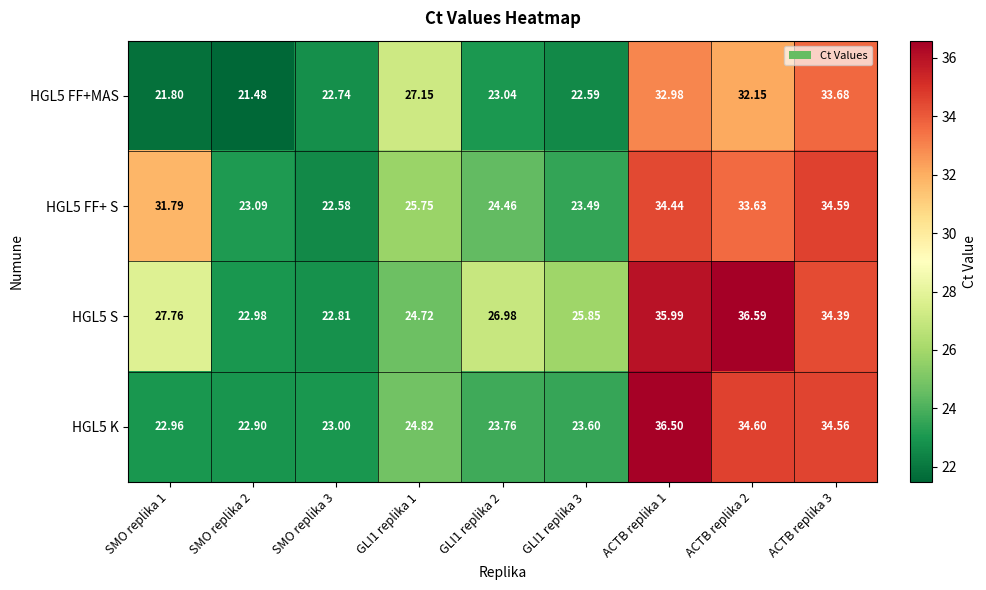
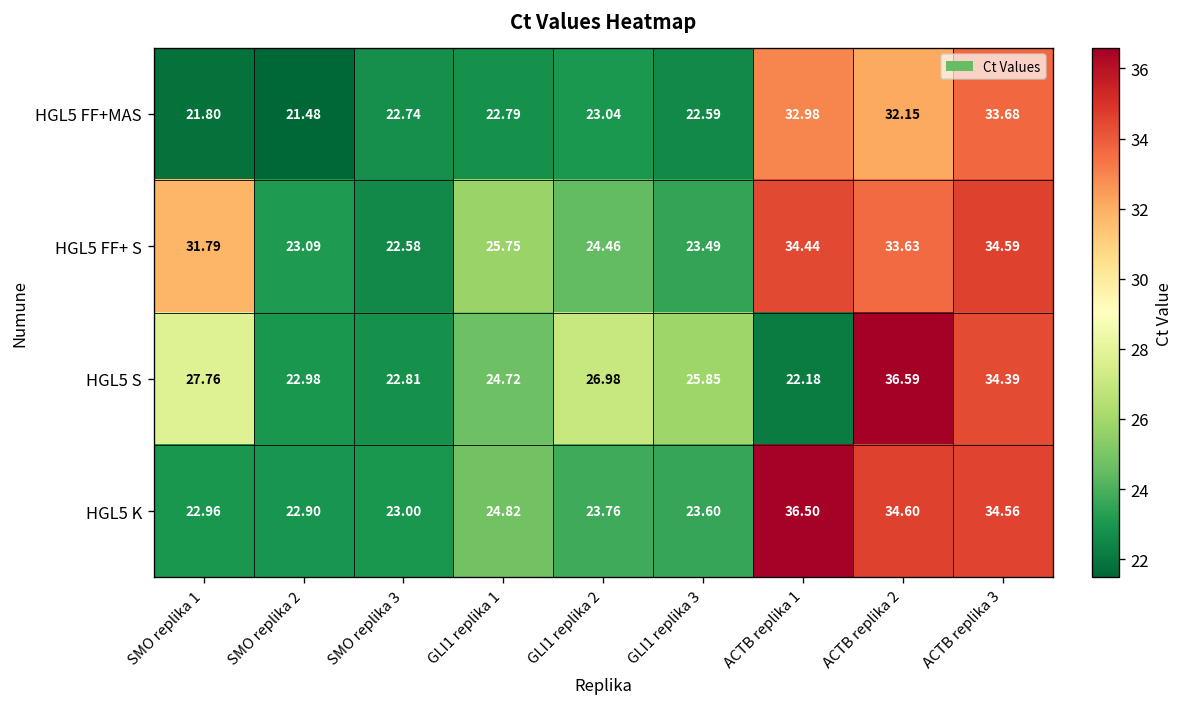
HGL5 FF+MAS, GLI1 replika 1: 27.15 -> 22.79
HGL5 S, ACTB replika 1: 35.99 -> 22.18
